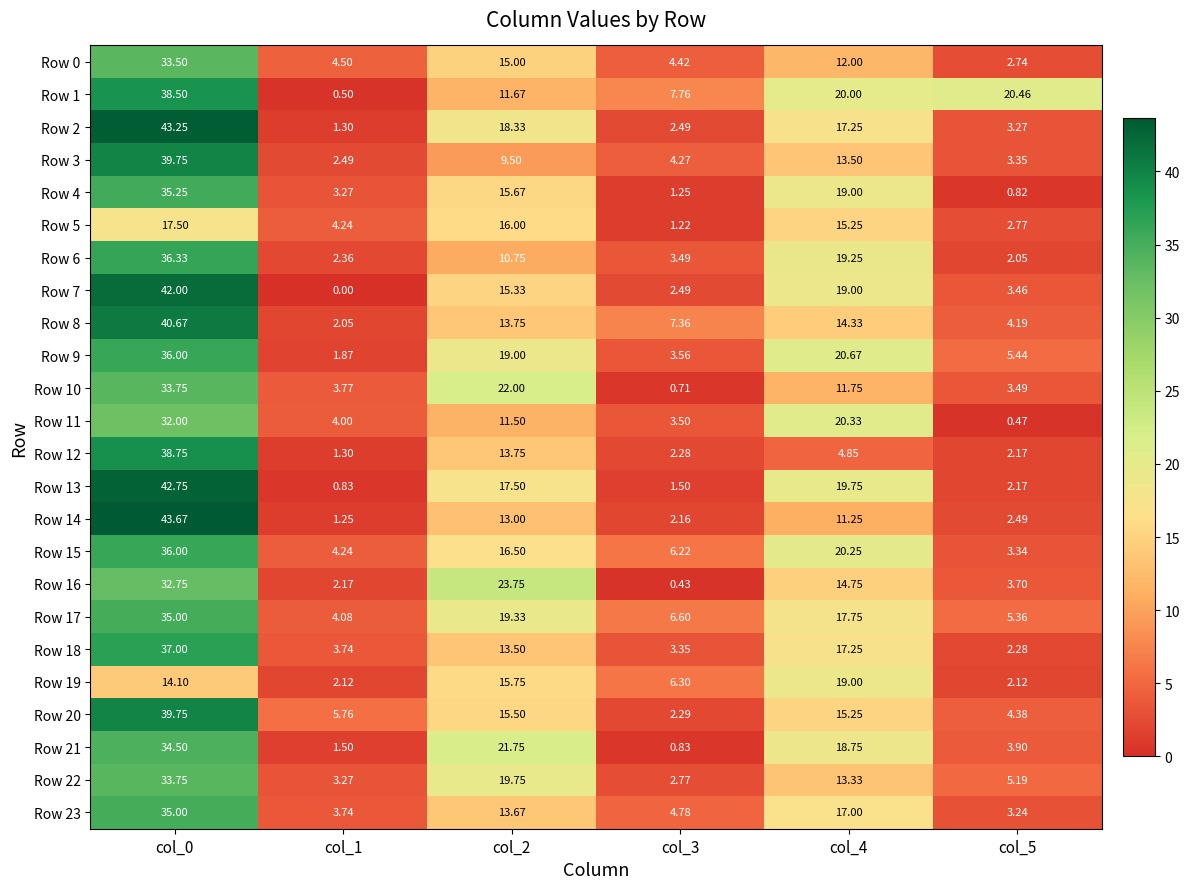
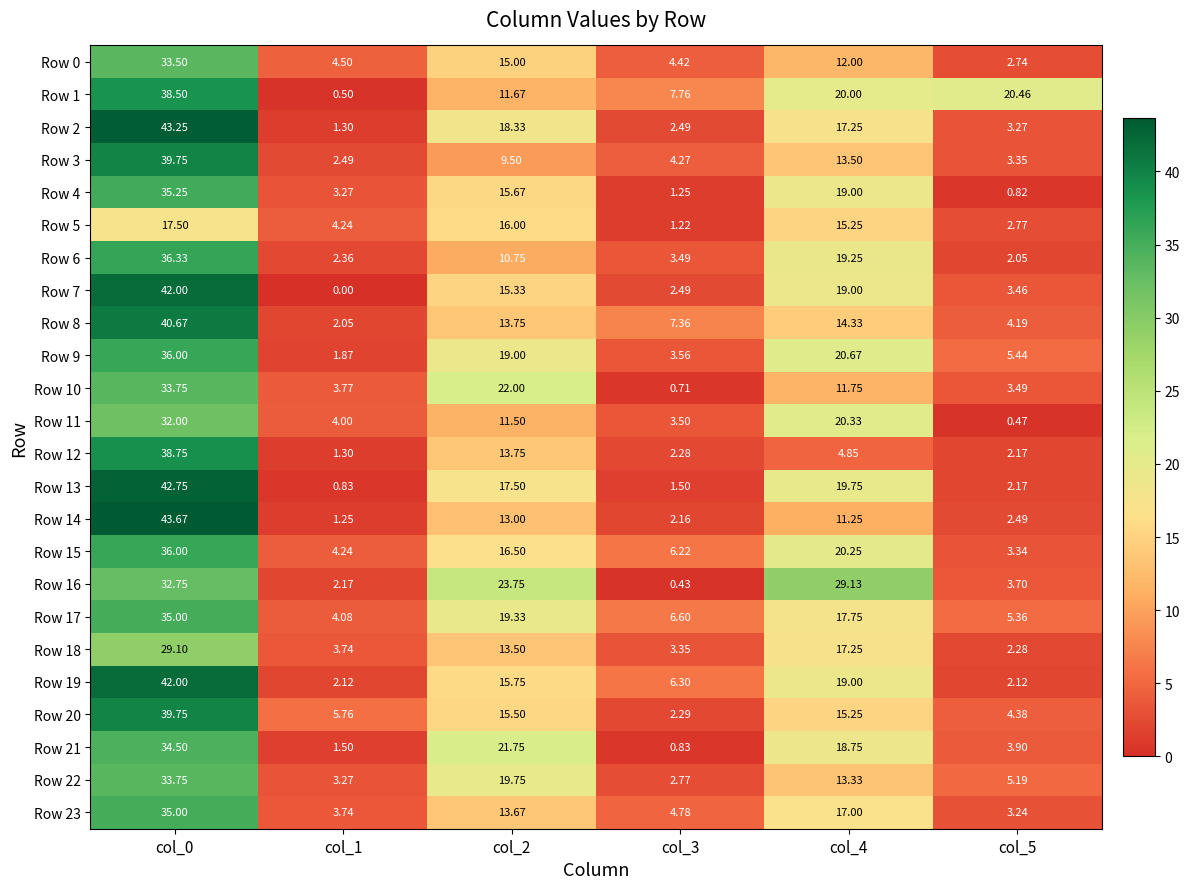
Row 16, col_4: 14.75 -> 29.13
Row 18, col_0: 37.00 -> 29.10
Row 19, col_0: 14.10 -> 42.00
